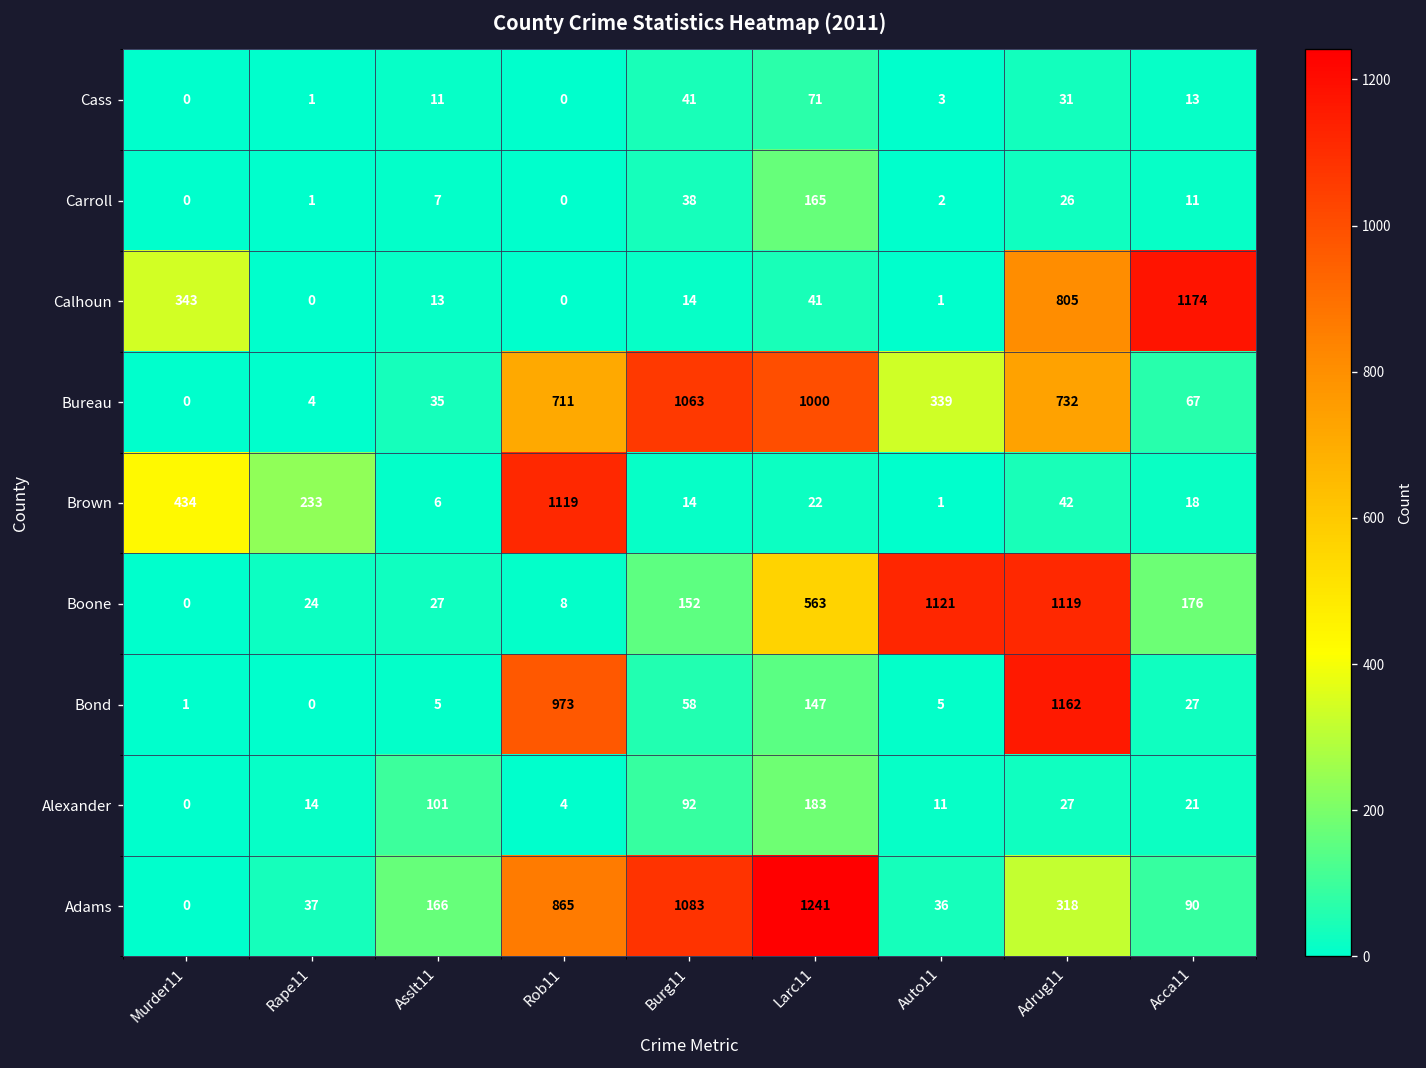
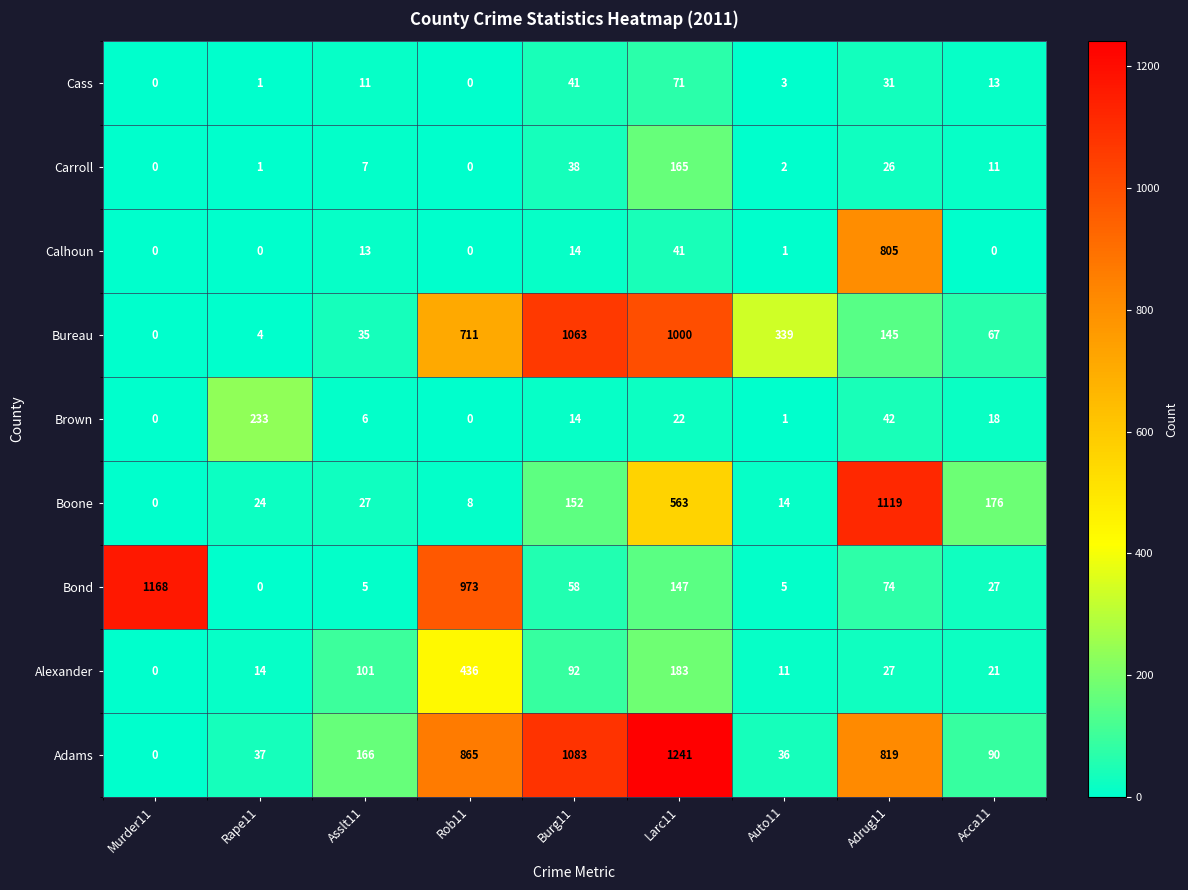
Calhoun, Murder11: 343 -> 0
Calhoun, Acca11: 1174 -> 0
Bureau, Adrug11: 732 -> 145
Brown, Murder11: 434 -> 0
Brown, Rob11: 1119 -> 0
Boone, Auto11: 1121 -> 14
Bond, Murder11: 1 -> 1168
Bond, Adrug11: 1162 -> 74
Alexander, Rob11: 4 -> 436
Adams, Adrug11: 318 -> 819
